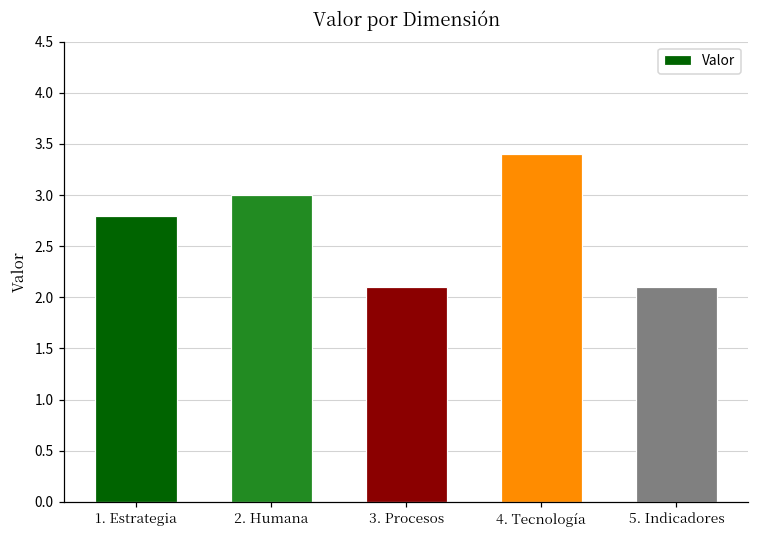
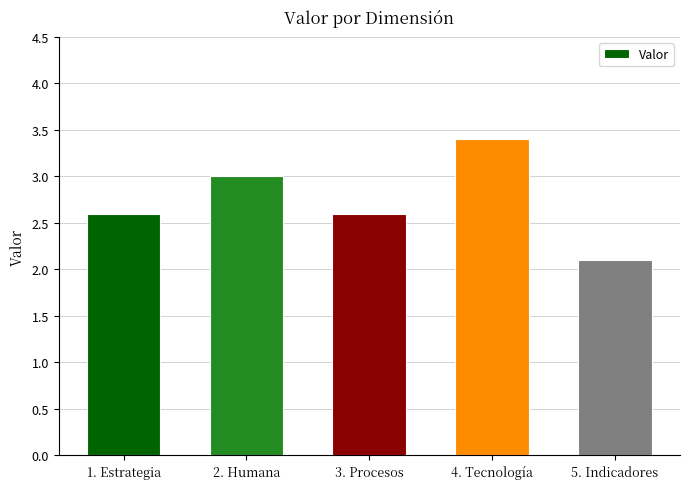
1. Estrategia: 2.8 -> 2.6
3. Procesos: 2.1 -> 2.6
